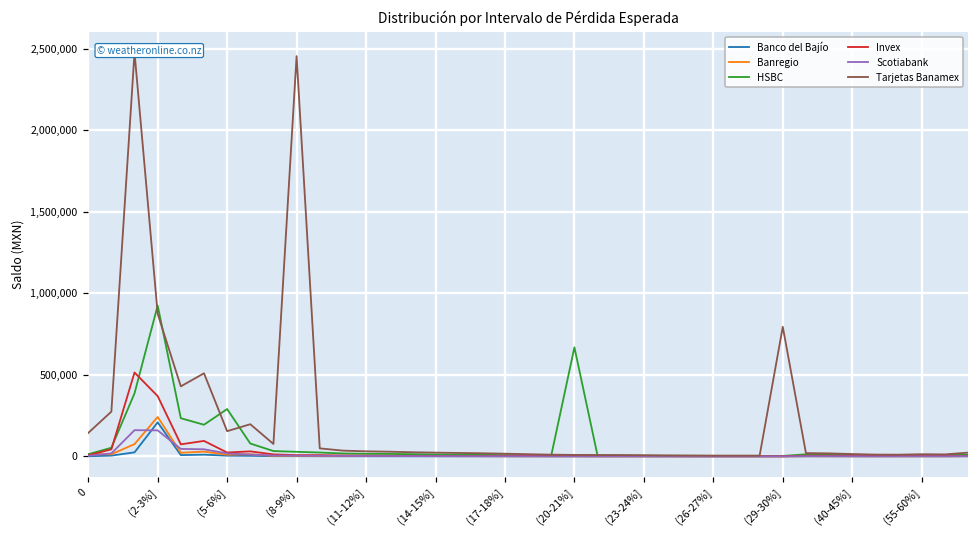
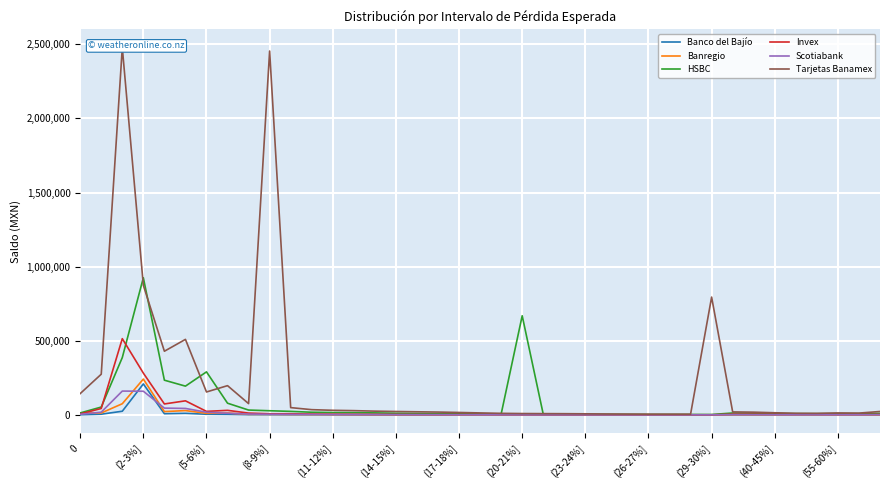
Invex, (2-3%]: 370,000 -> 280,000
